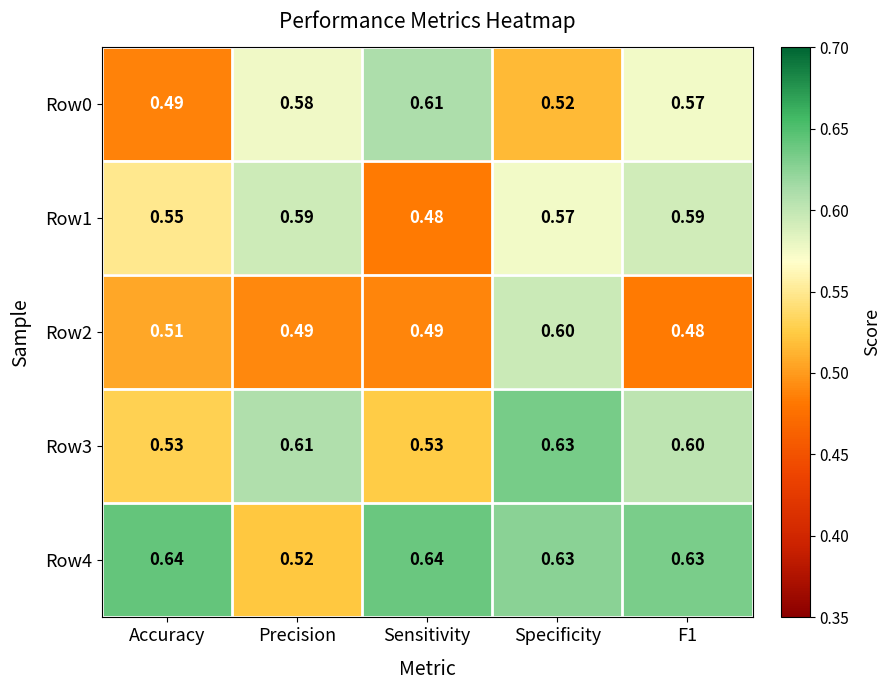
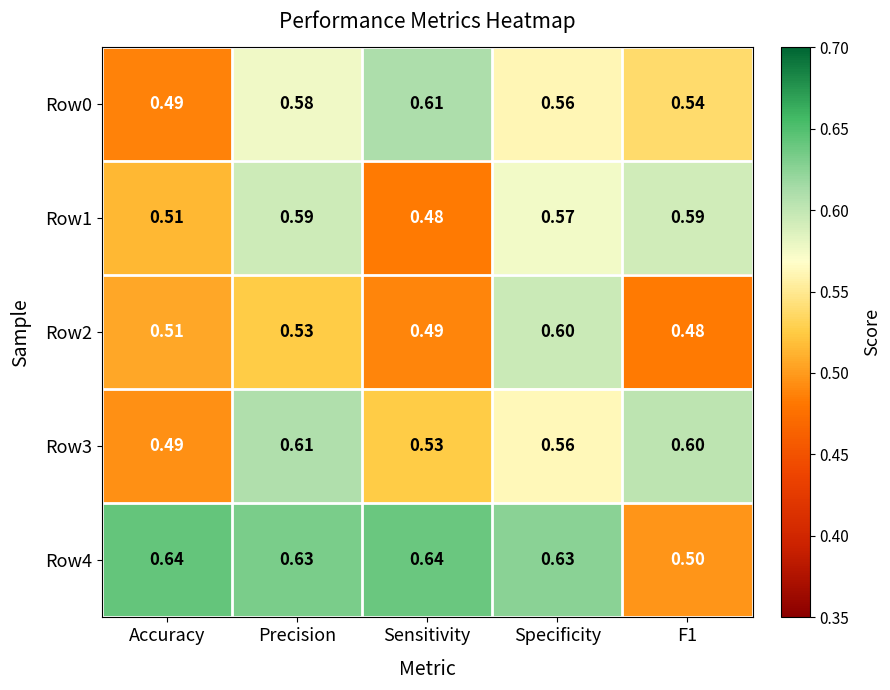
Row0, Specificity: 0.52 -> 0.56
Row0, F1: 0.57 -> 0.54
Row1, Accuracy: 0.55 -> 0.51
Row2, Precision: 0.49 -> 0.53
Row3, Accuracy: 0.53 -> 0.49
Row3, Specificity: 0.63 -> 0.56
Row4, Precision: 0.52 -> 0.63
Row4, F1: 0.63 -> 0.50
